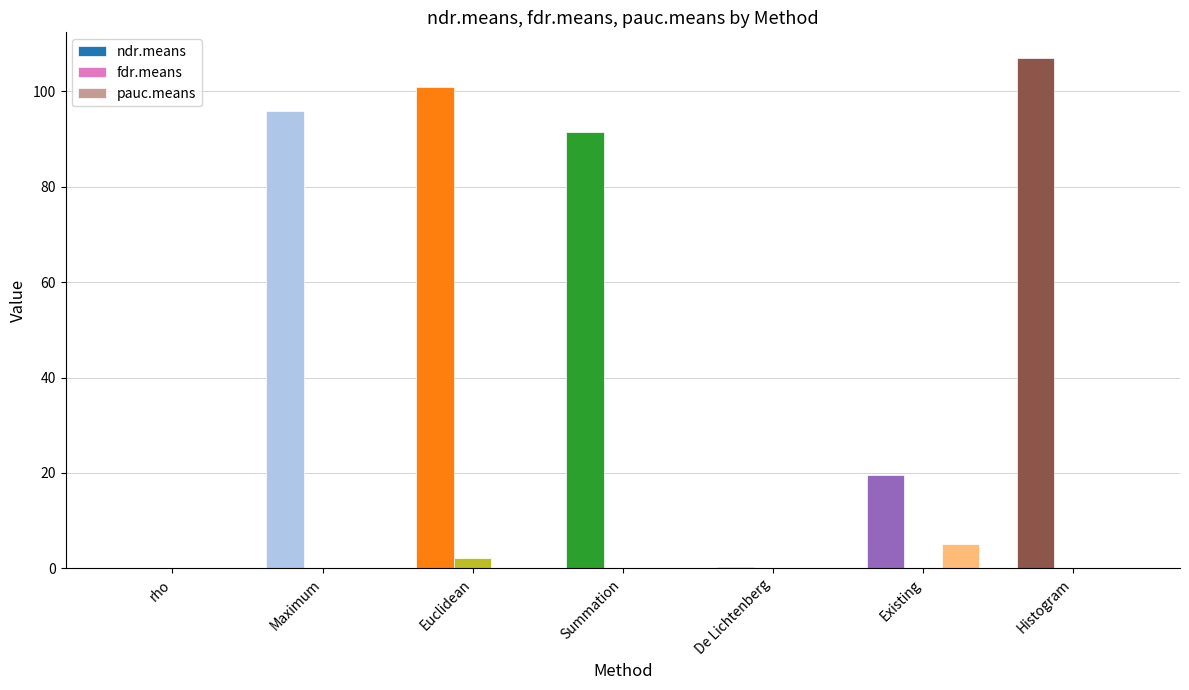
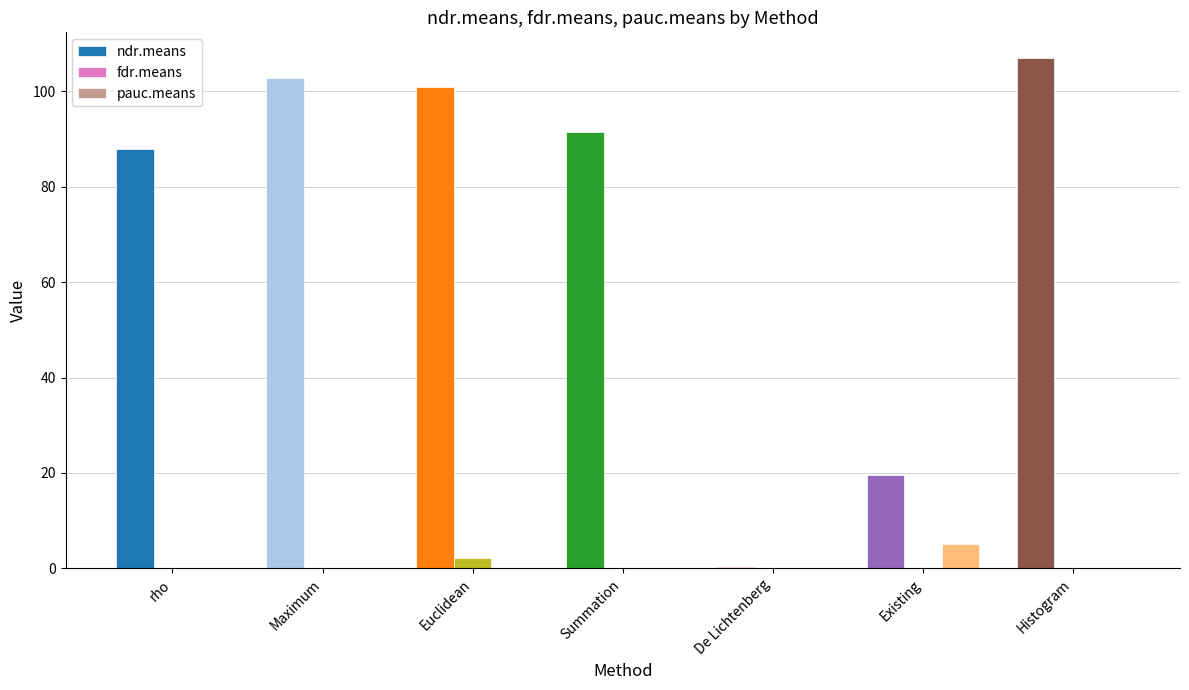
ndr.means, rho: 0 -> 88
ndr.means, Maximum: 96 -> 103
